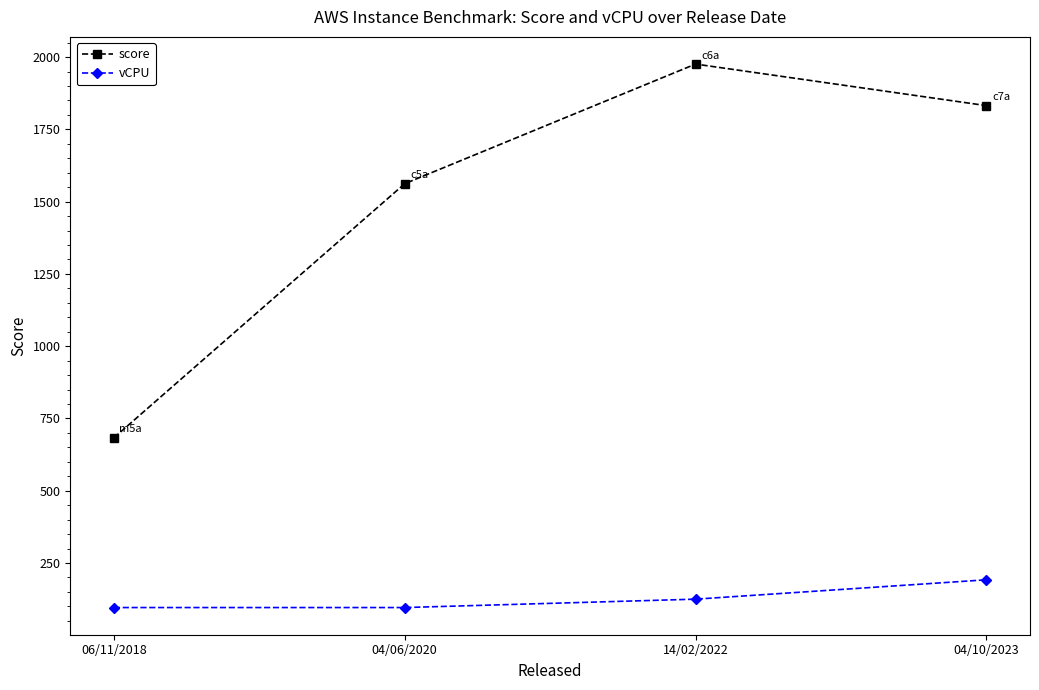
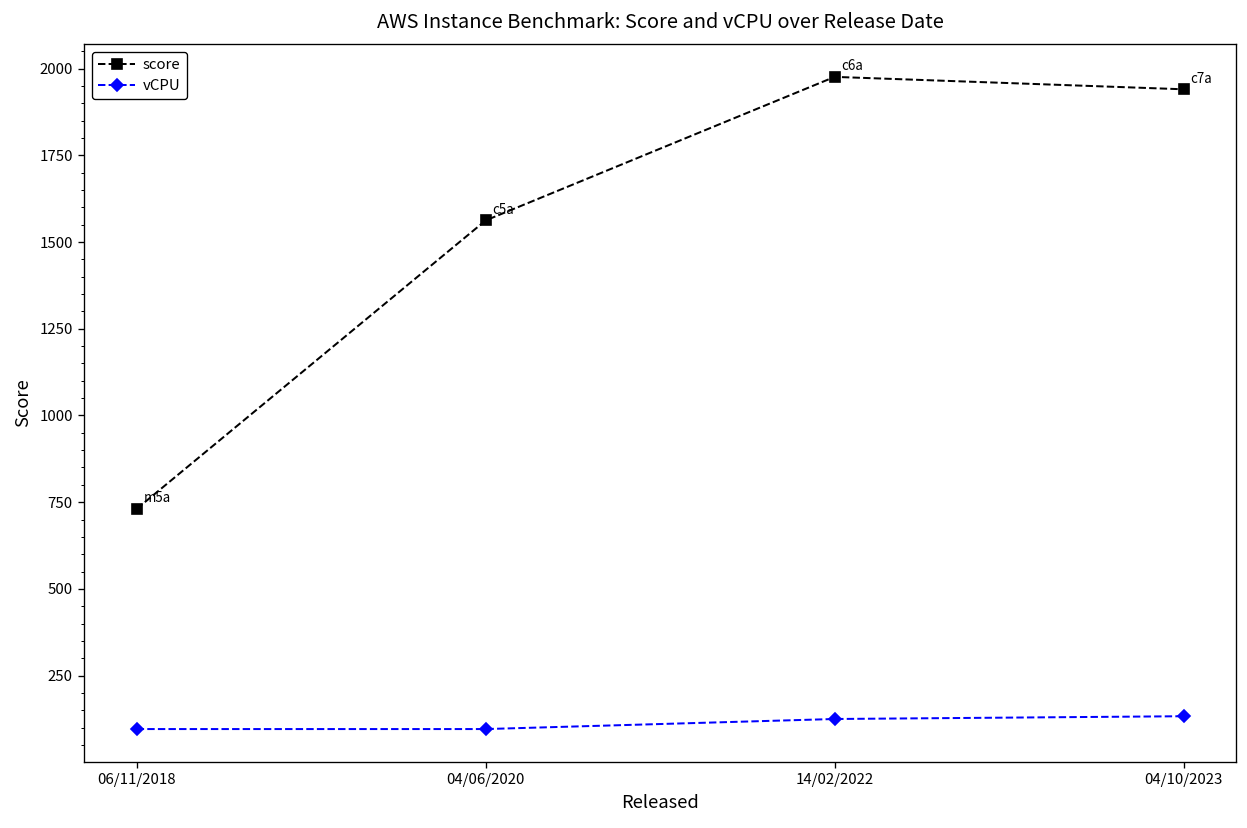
score, 06/11/2018: 680 -> 730
score, 04/10/2023: 1830 -> 1940
vCPU, 04/10/2023: 190 -> 130
